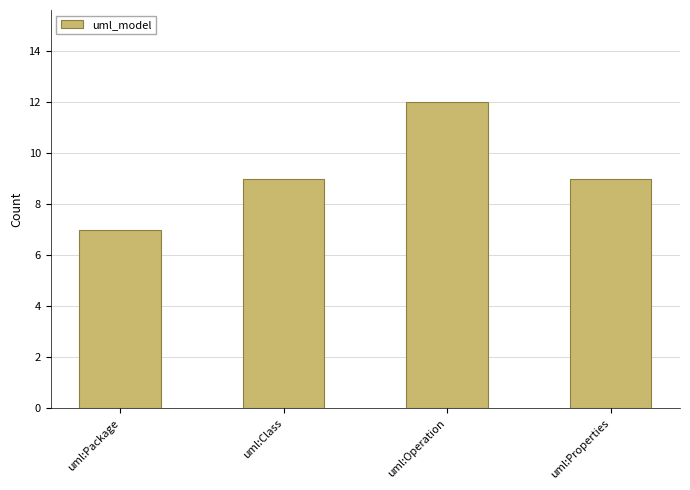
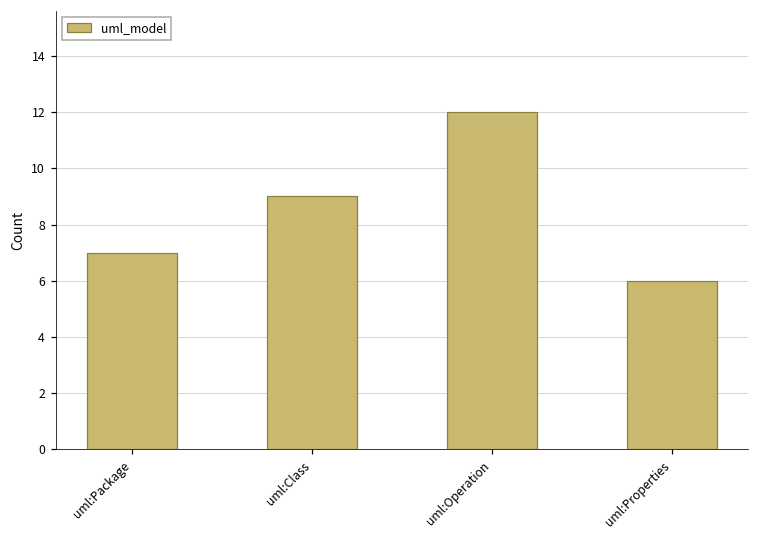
uml:Properties: 9 -> 6
